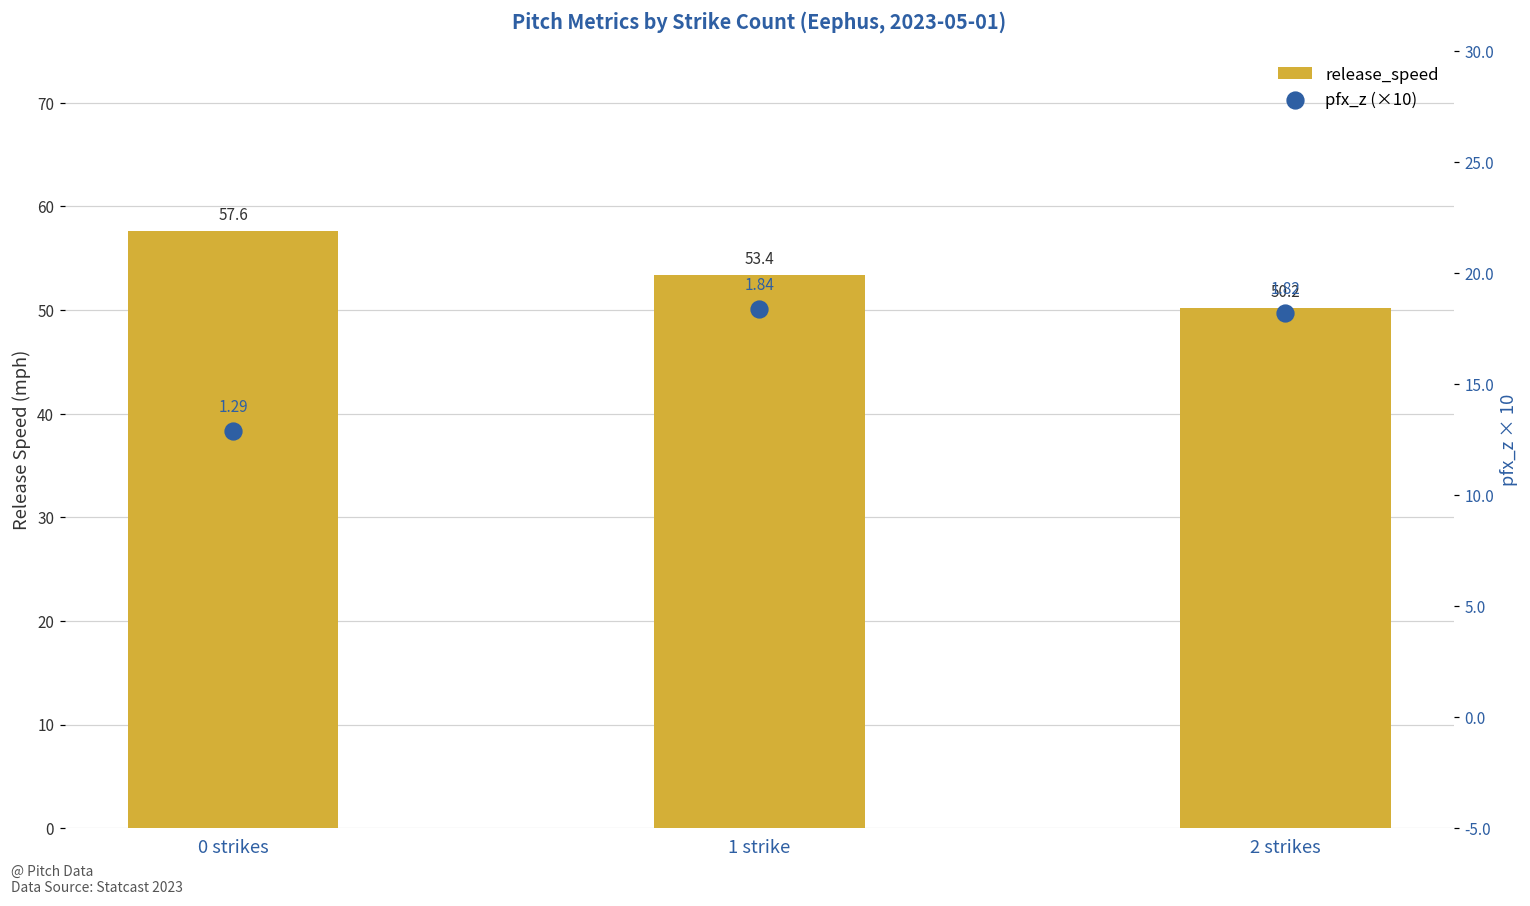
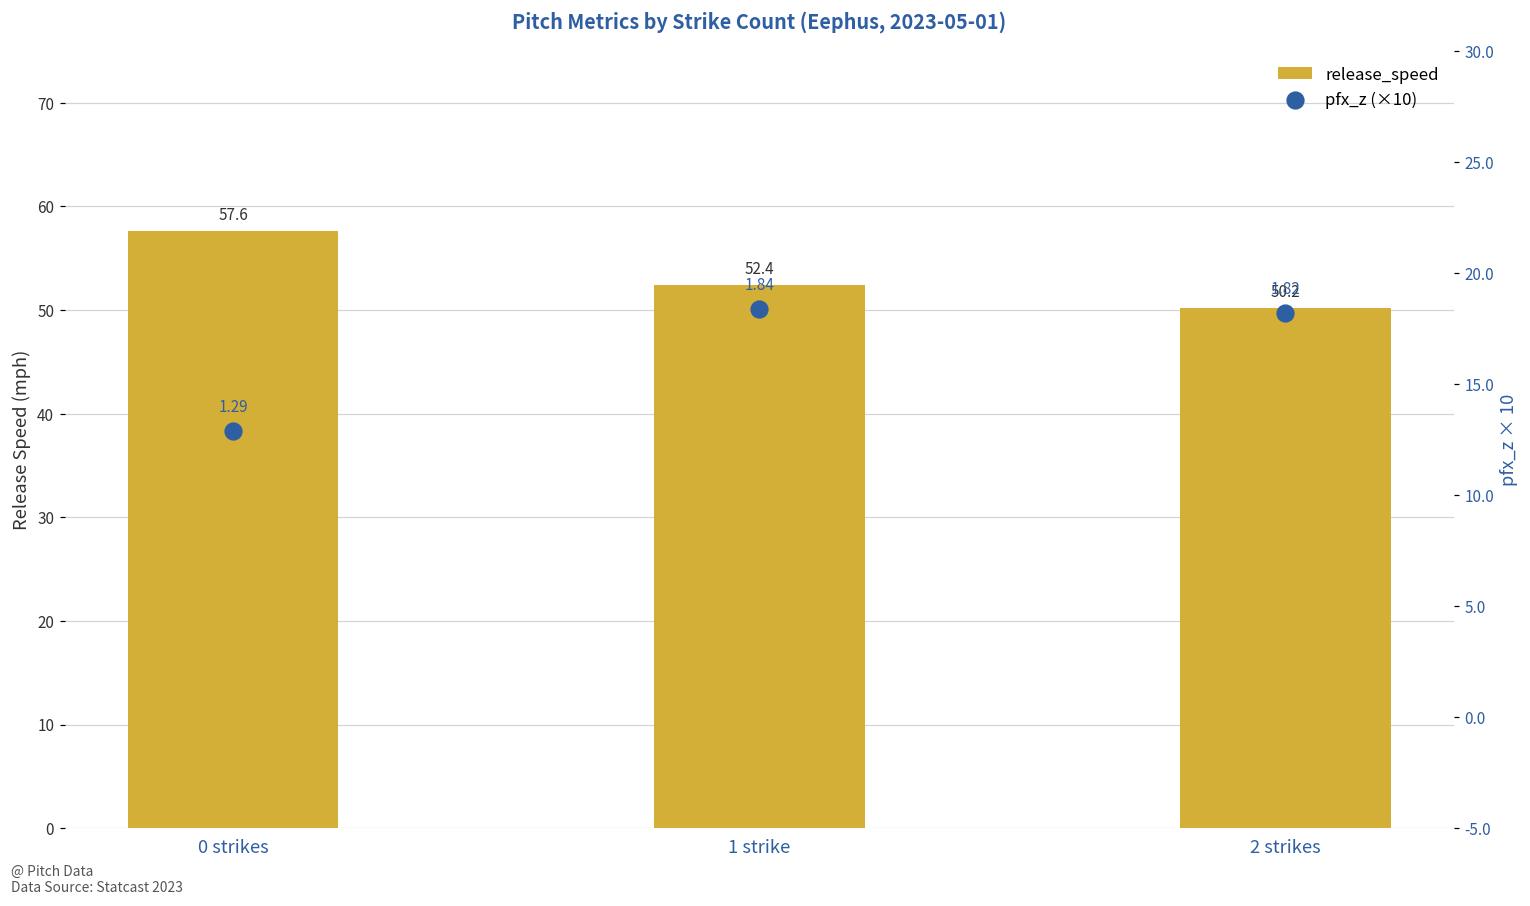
release_speed, 1 strike: 53.4 -> 52.4
